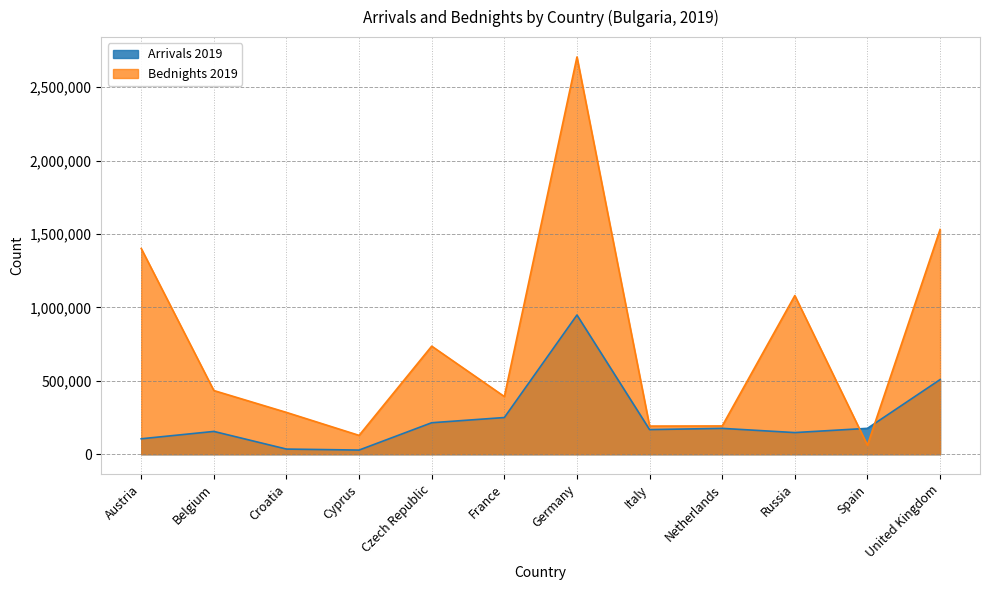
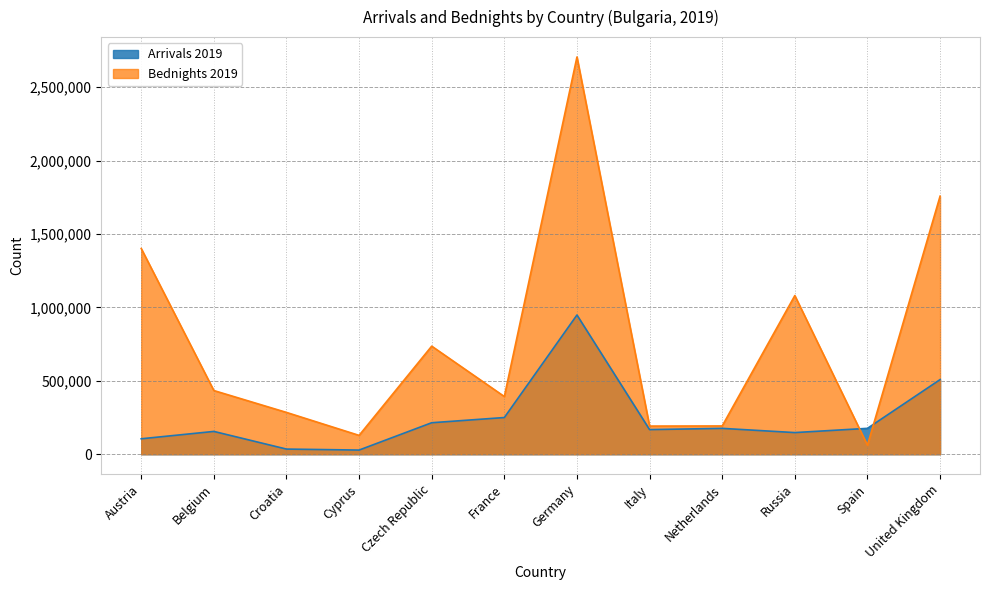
Bednights 2019, United Kingdom: 1,530,000 -> 1,760,000
